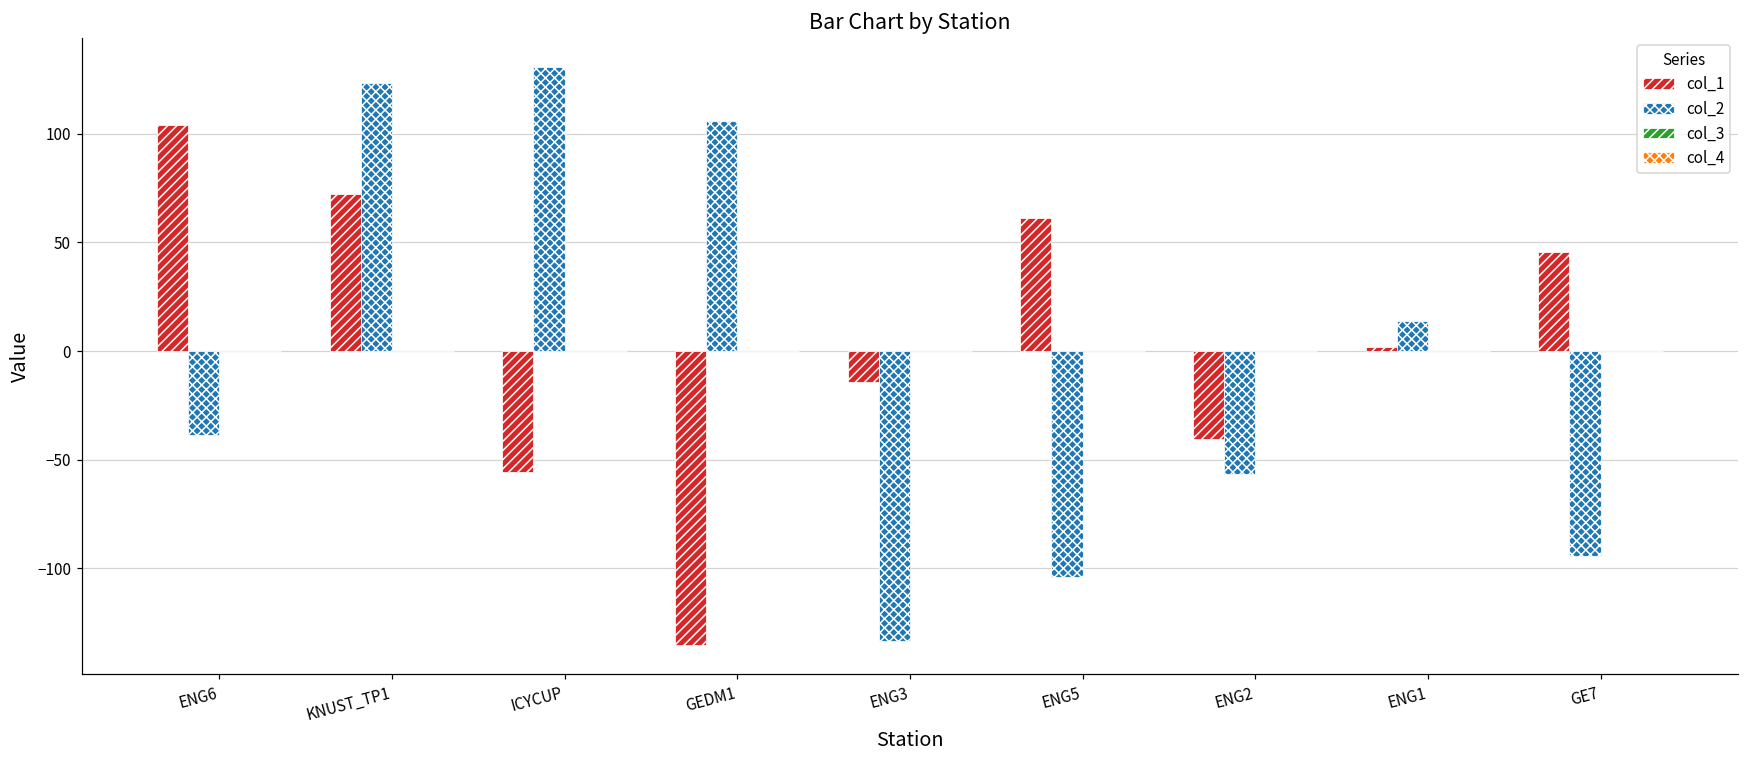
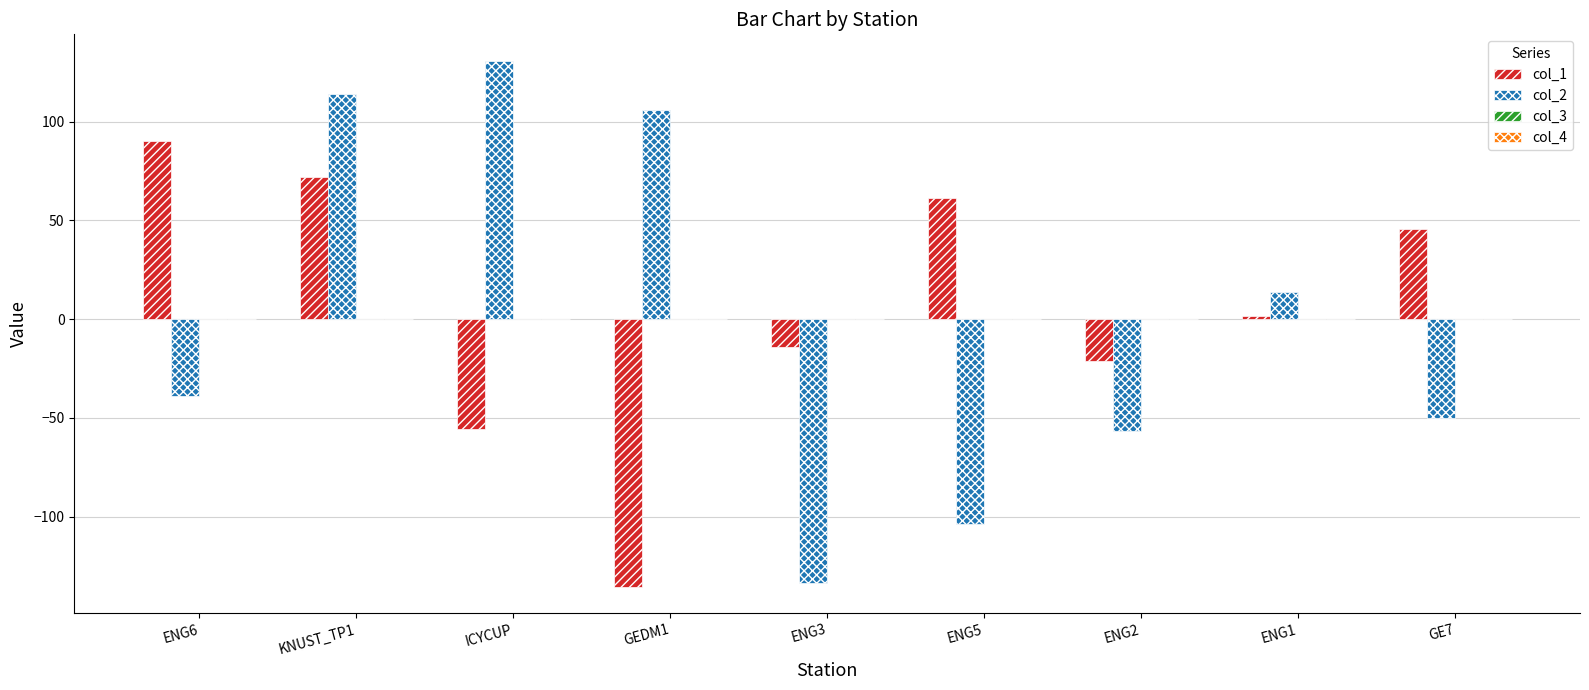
col_1, ENG6: 104 -> 90
col_2, KNUST_TP1: 124 -> 114
col_1, ENG2: -40 -> -21
col_2, GE7: -94 -> -50
